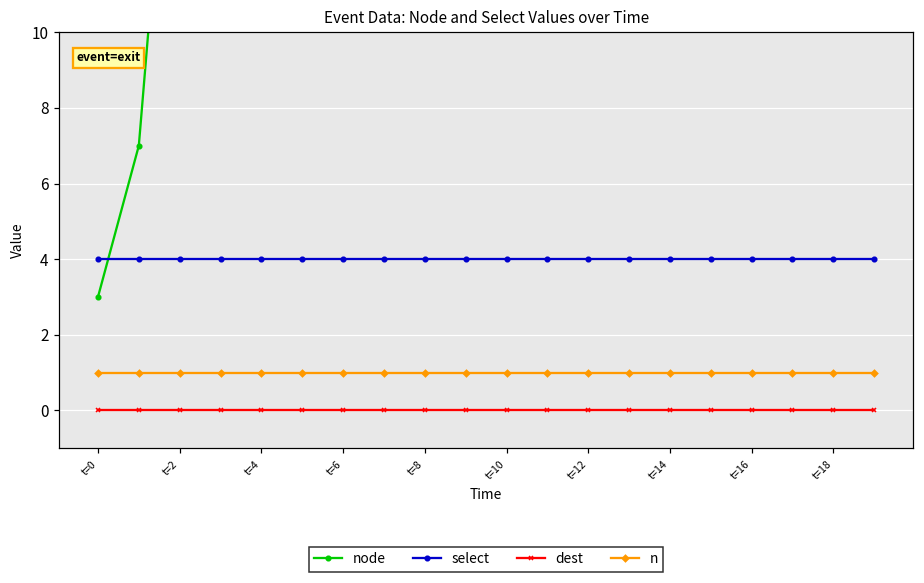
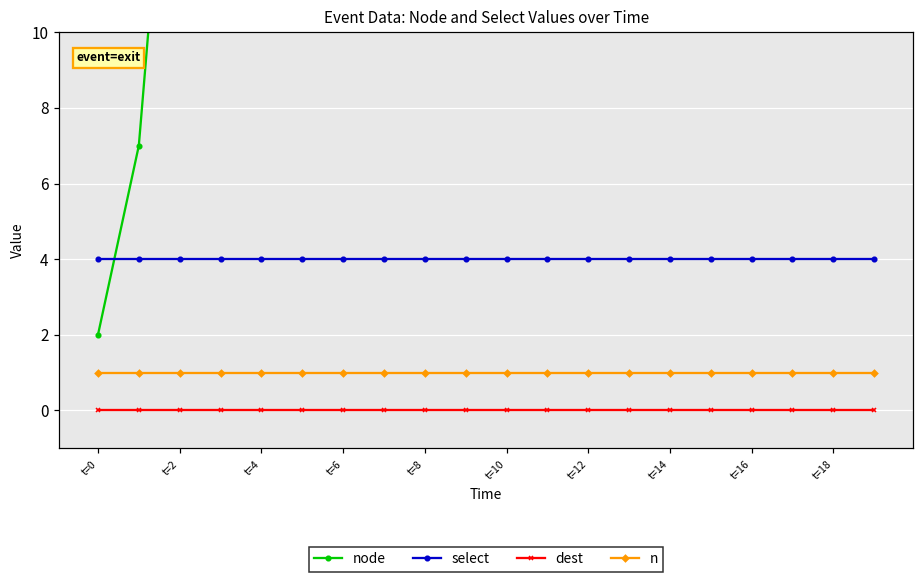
node, t=0: 3 -> 2
